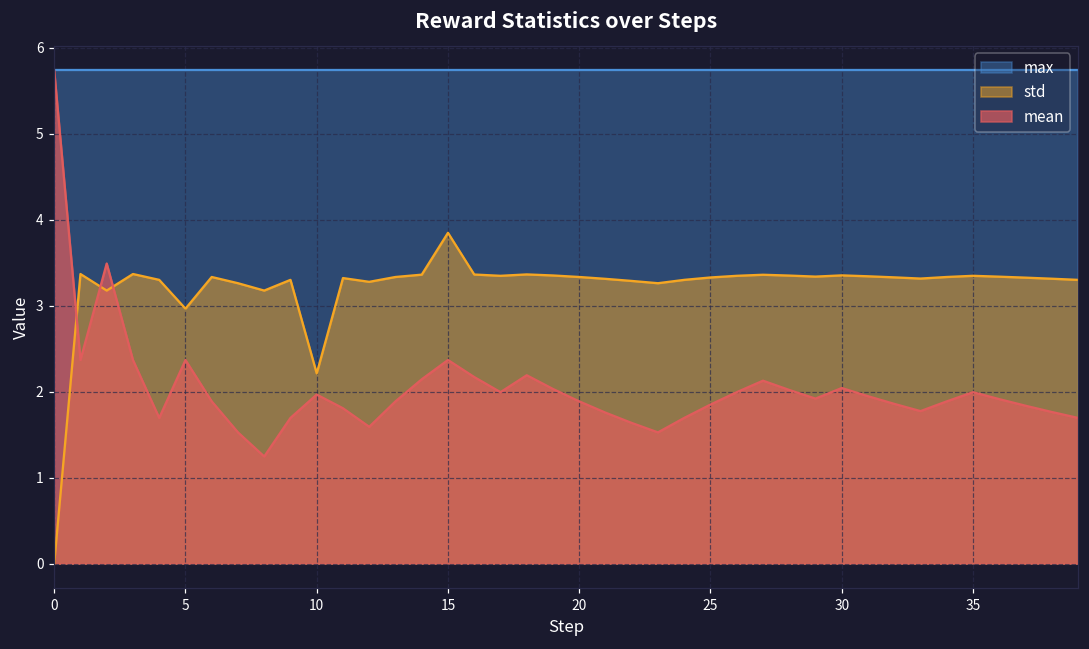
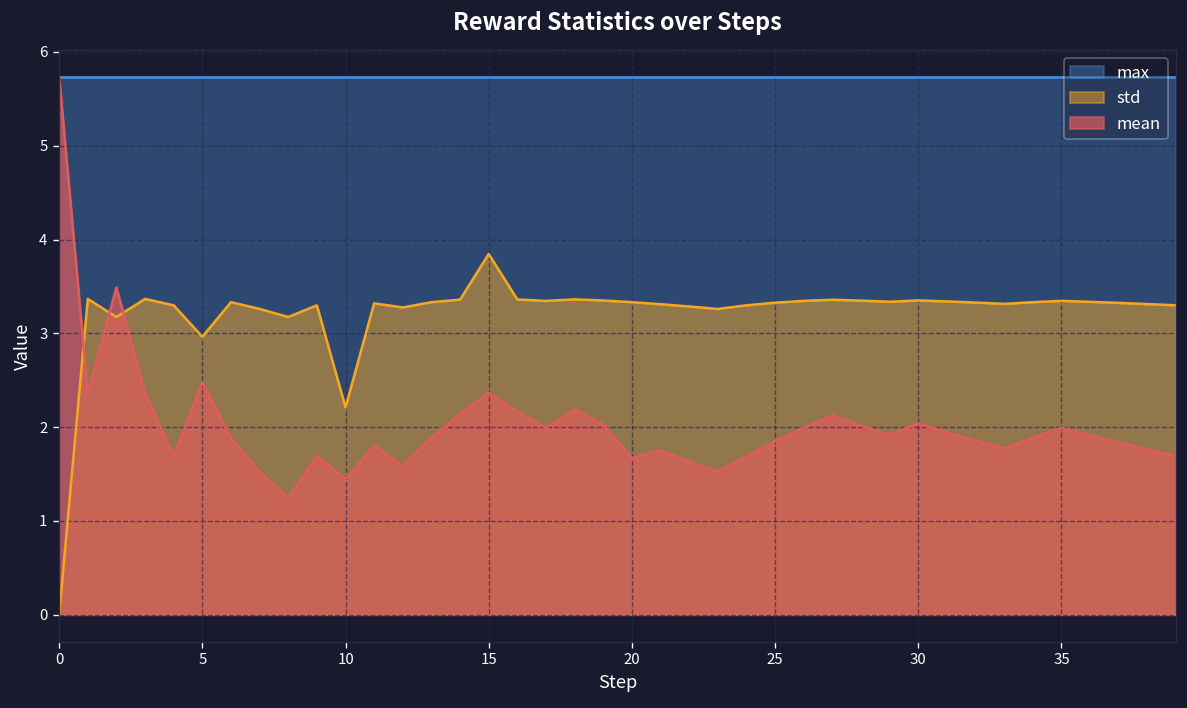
mean, 5: 2.4 -> 2.5
mean, 10: 2.0 -> 1.4
mean, 20: 1.9 -> 1.7
